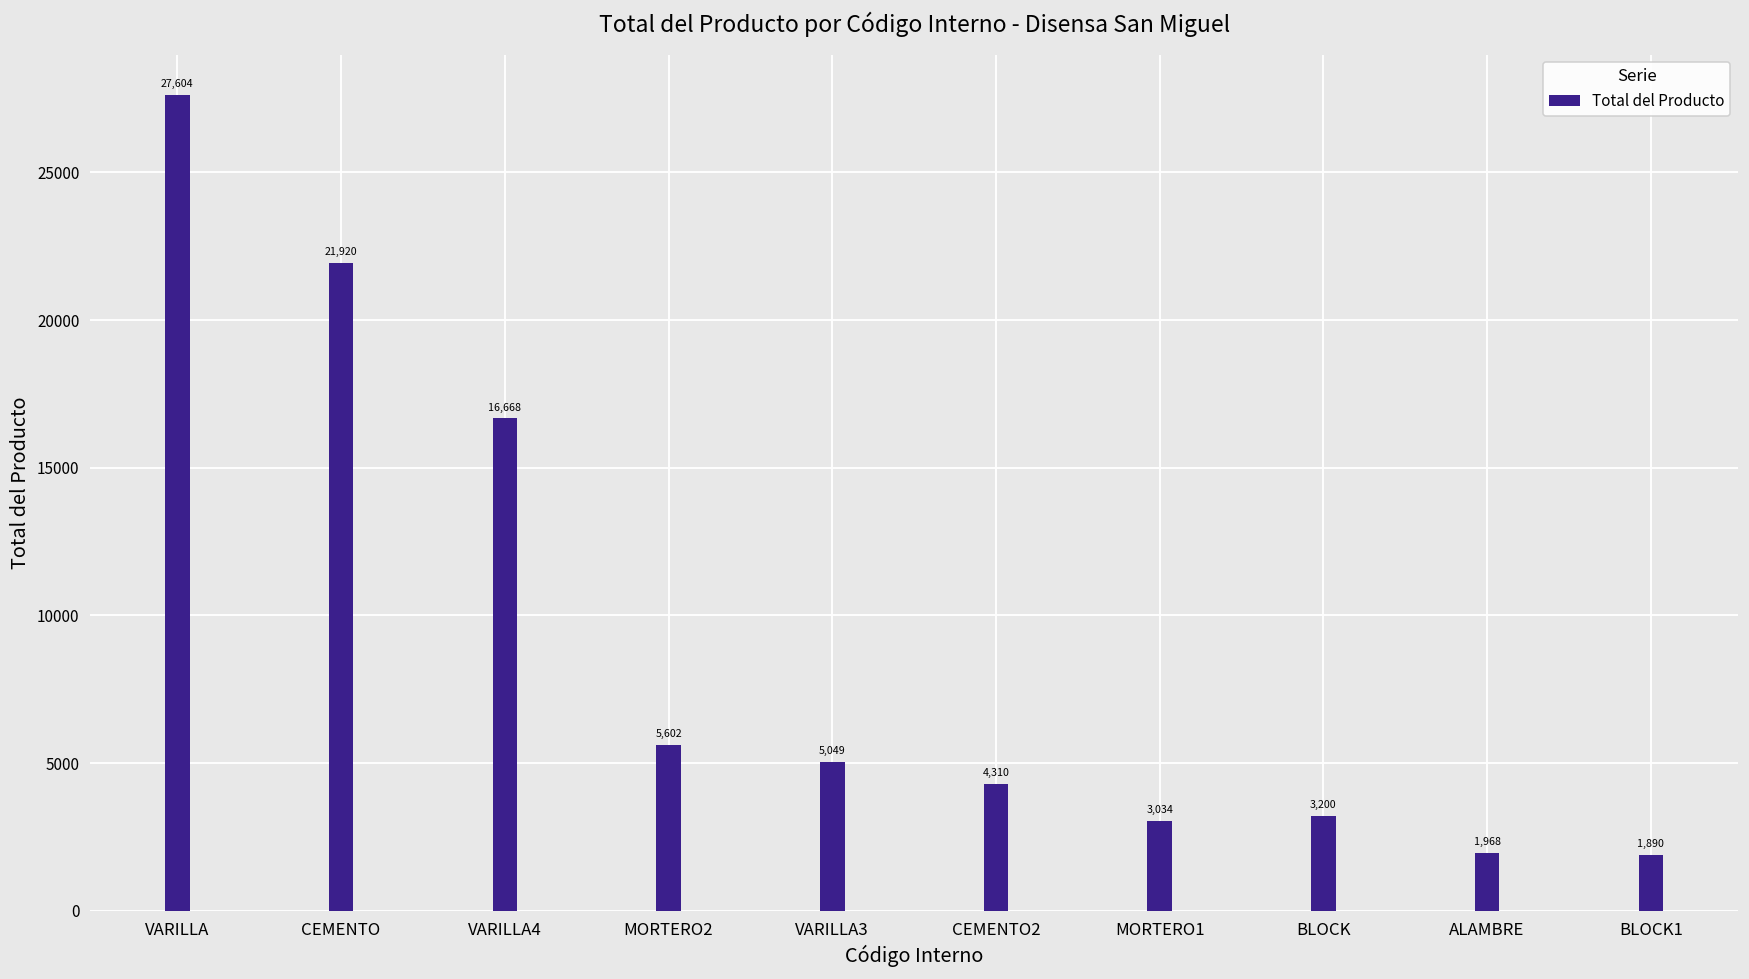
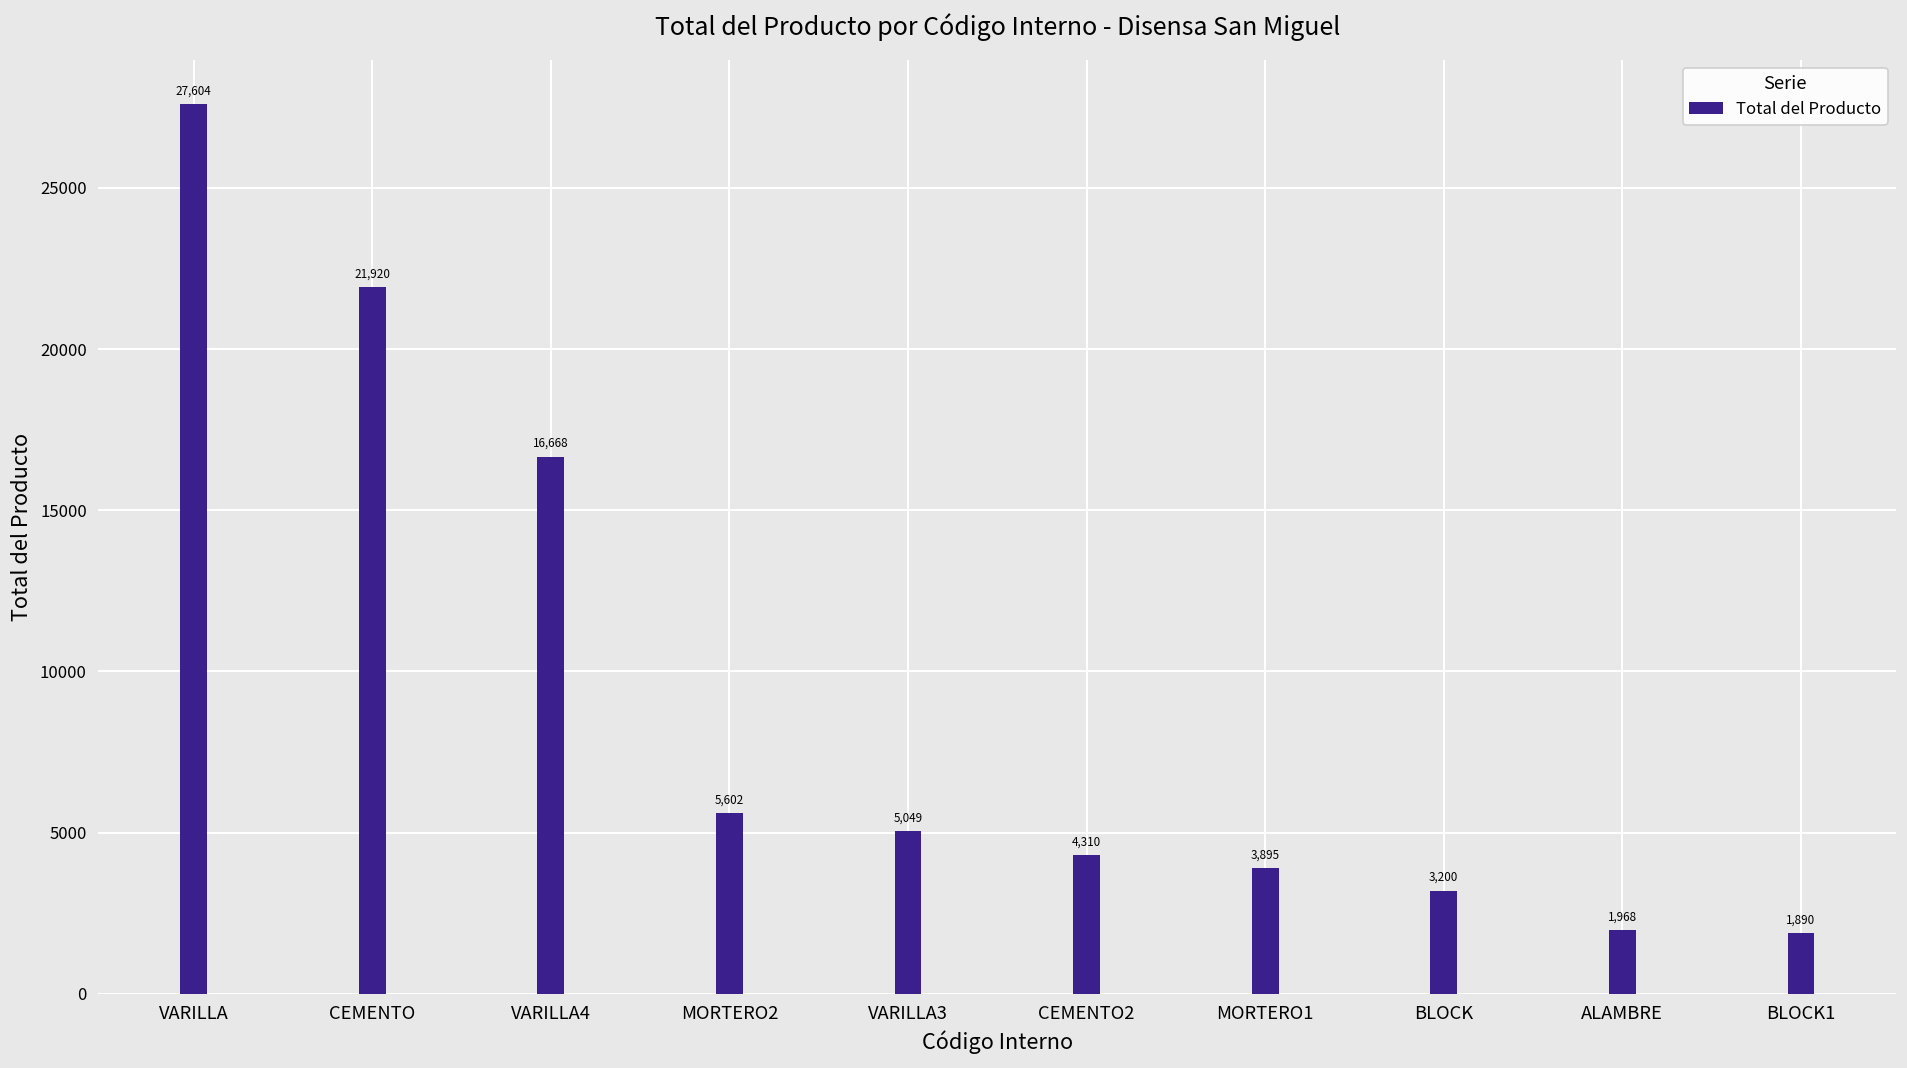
MORTERO1: 3,034 -> 3,895
